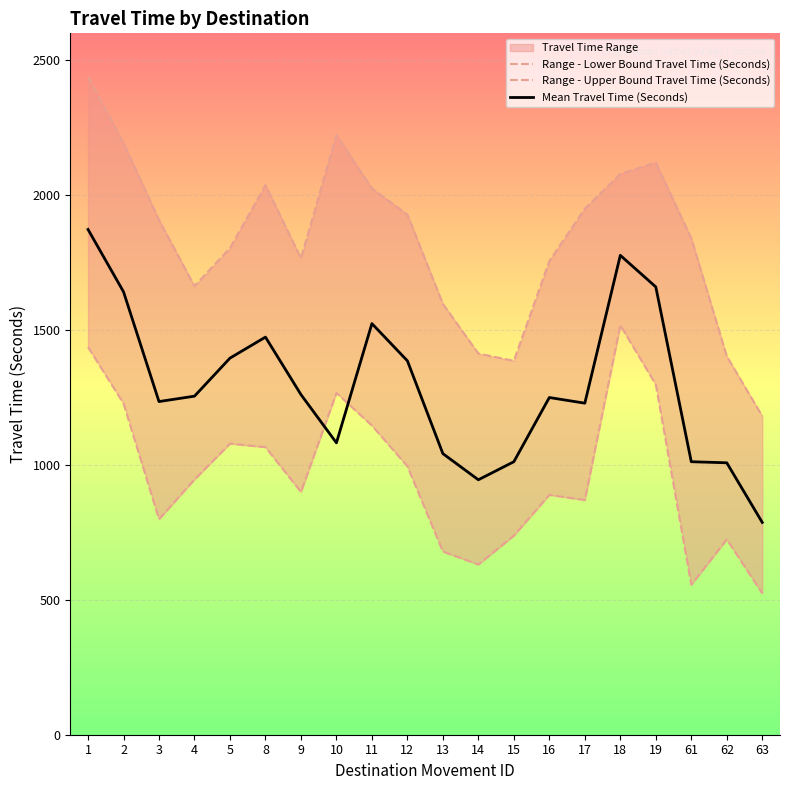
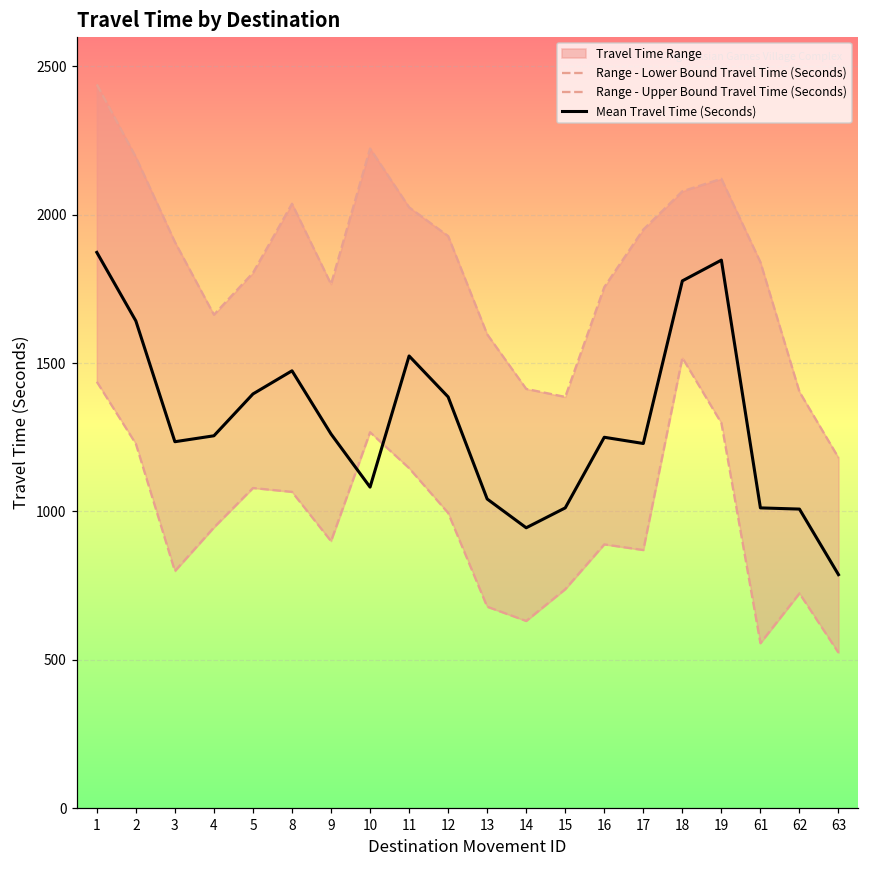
Mean Travel Time (Seconds), 19: 1660 -> 1850
